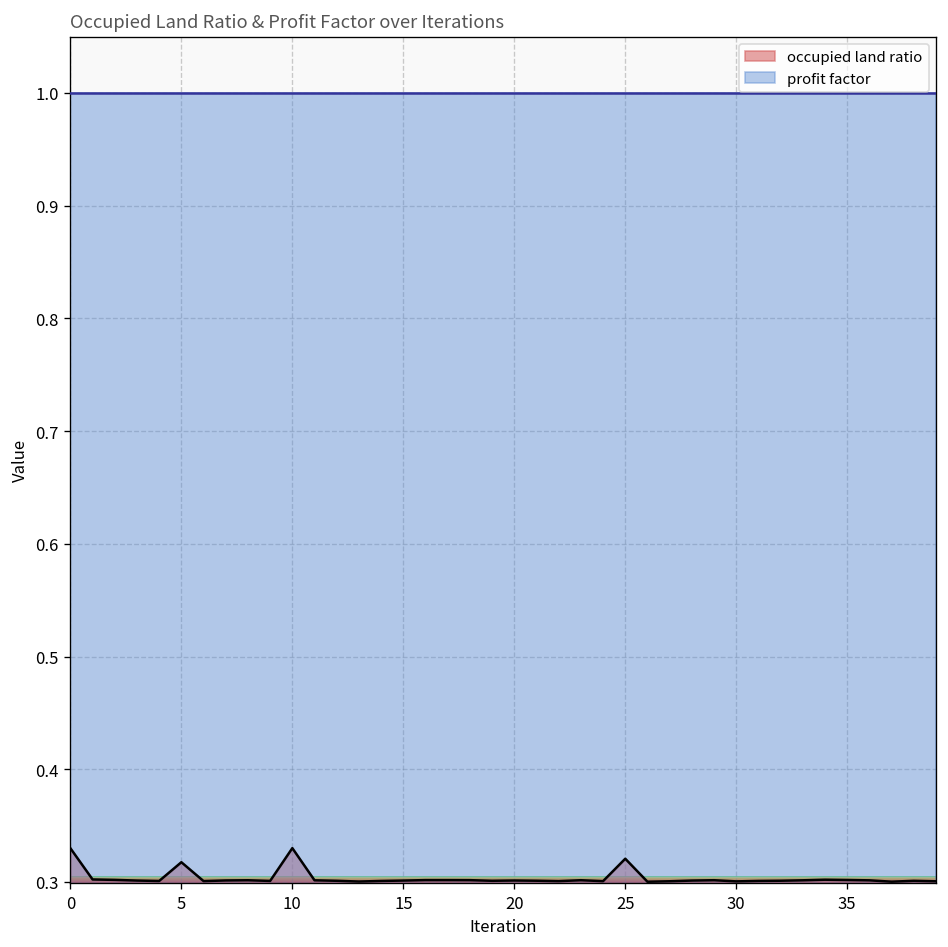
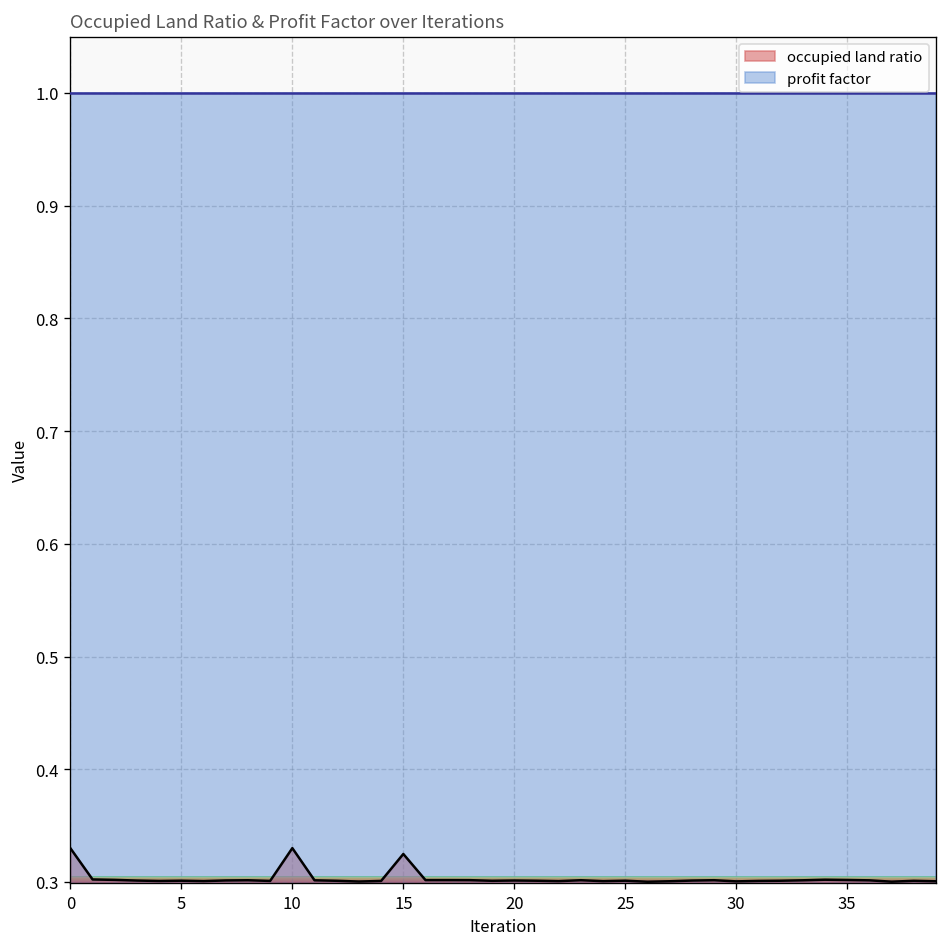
occupied land ratio, 5: 0.32 -> 0.30
occupied land ratio, 15: 0.30 -> 0.32
occupied land ratio, 25: 0.32 -> 0.30
